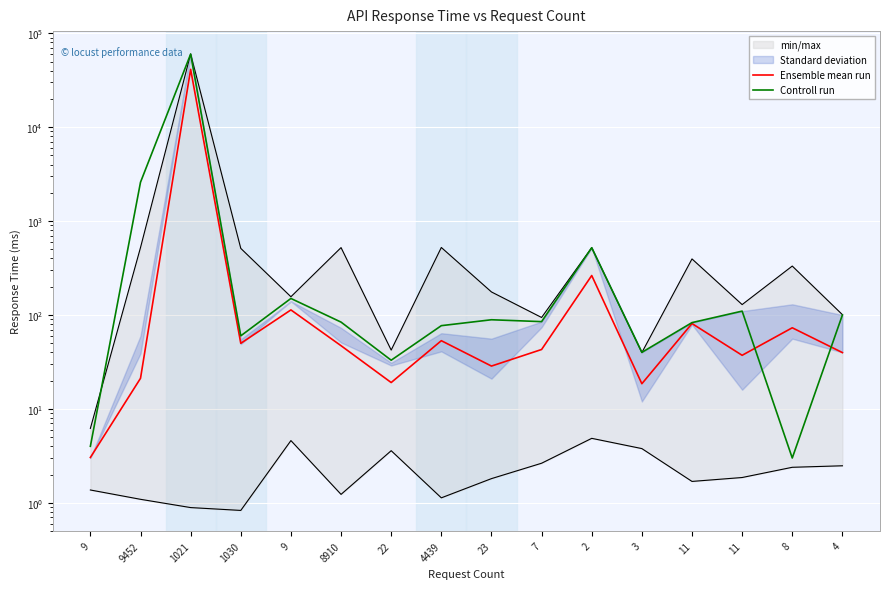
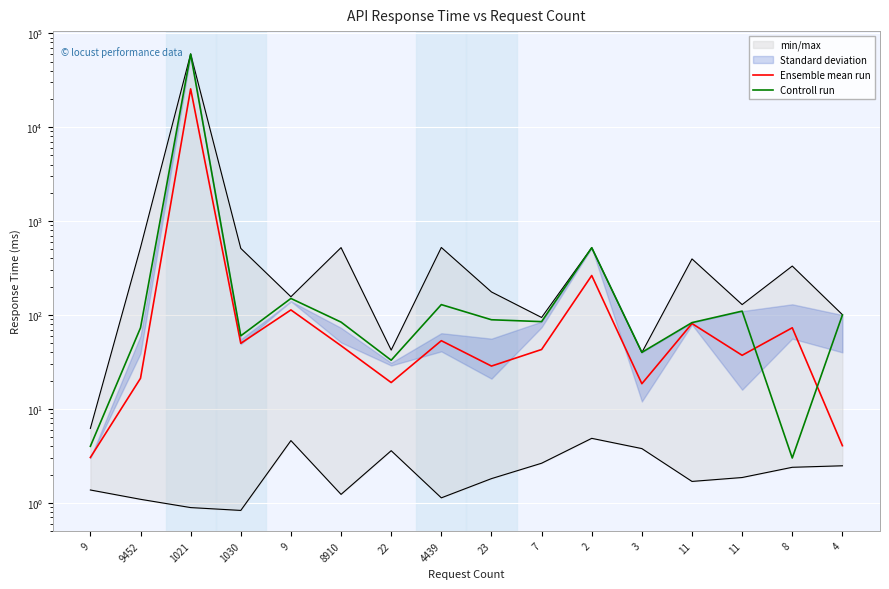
Controll run, 9452: 2600 -> 70
Ensemble mean run, 1021: 40000 -> 26000
Controll run, 4439: 80 -> 130
Ensemble mean run, 4: 40 -> 4.1
